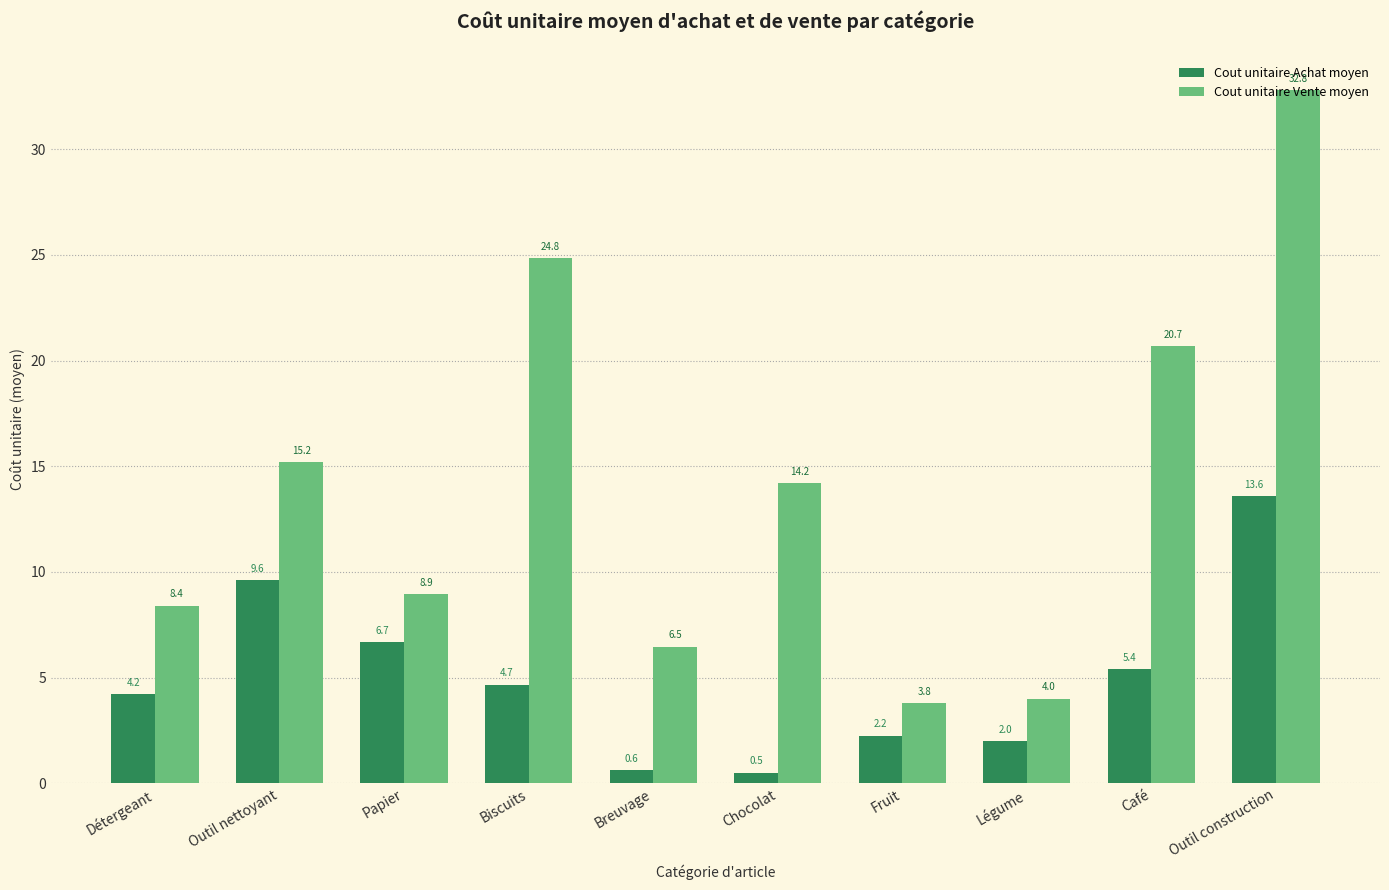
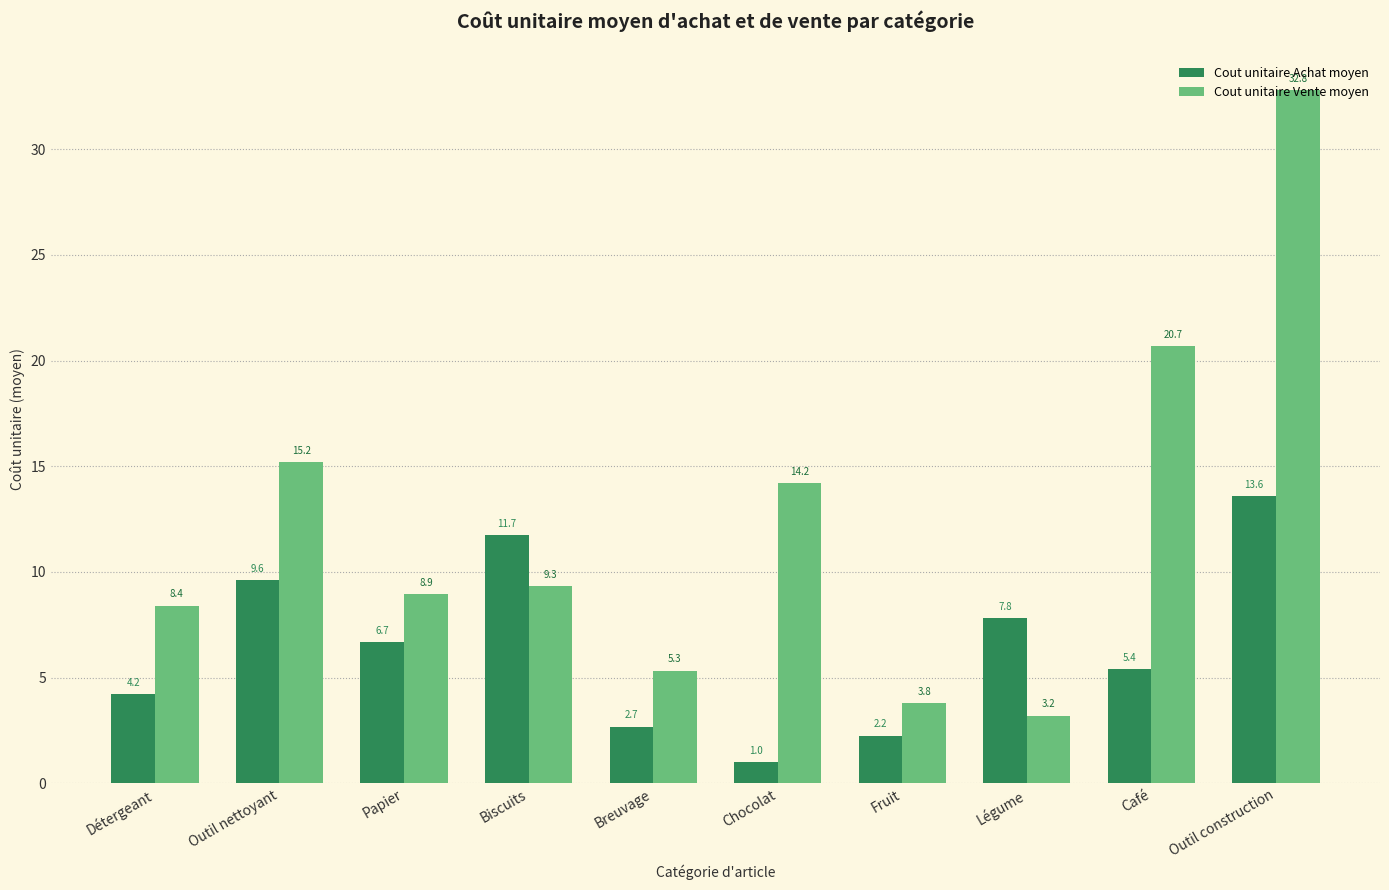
Cout unitaire Achat moyen, Biscuits: 4.7 -> 11.7
Cout unitaire Vente moyen, Biscuits: 24.8 -> 9.3
Cout unitaire Achat moyen, Breuvage: 0.6 -> 2.7
Cout unitaire Vente moyen, Breuvage: 6.5 -> 5.3
Cout unitaire Achat moyen, Chocolat: 0.5 -> 1.0
Cout unitaire Achat moyen, Légume: 2.0 -> 7.8
Cout unitaire Vente moyen, Légume: 4.0 -> 3.2
